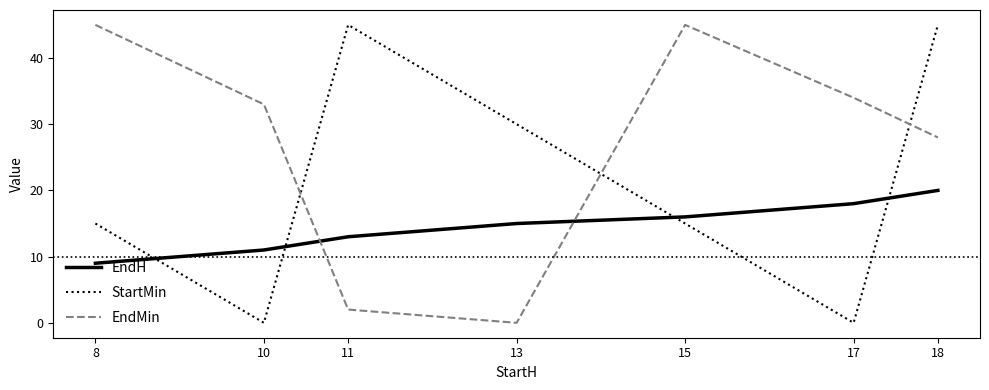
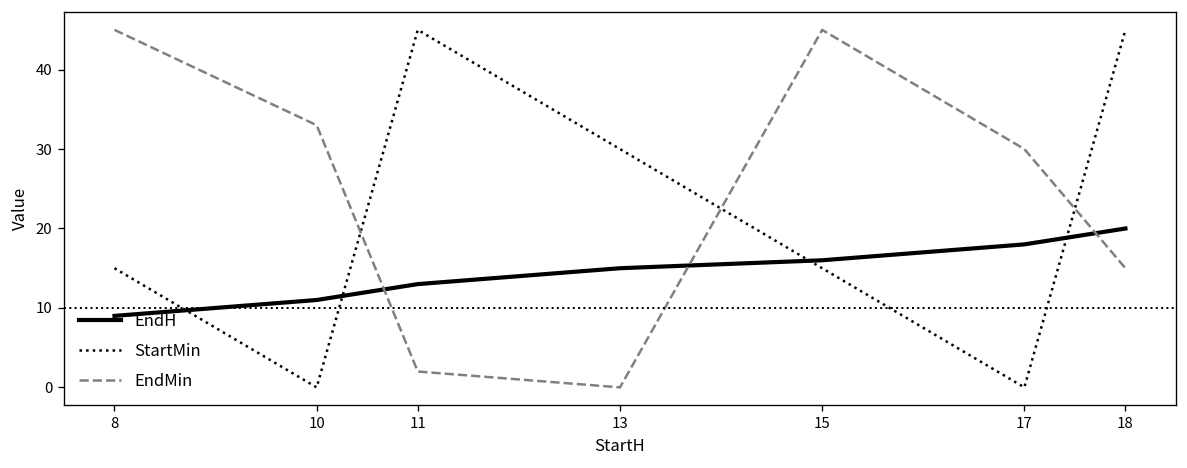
EndMin, 17: 34 -> 30
EndMin, 18: 28 -> 15
